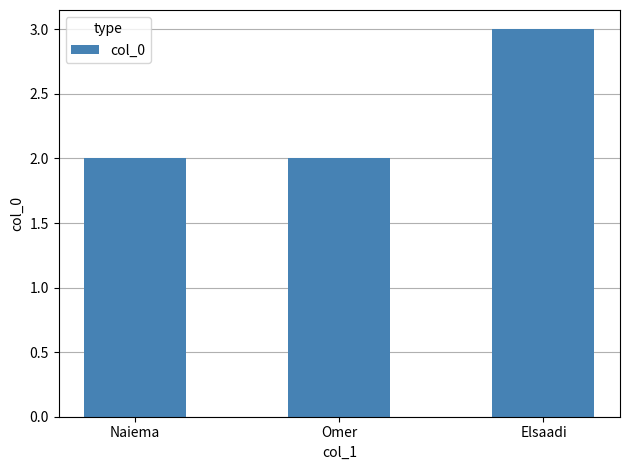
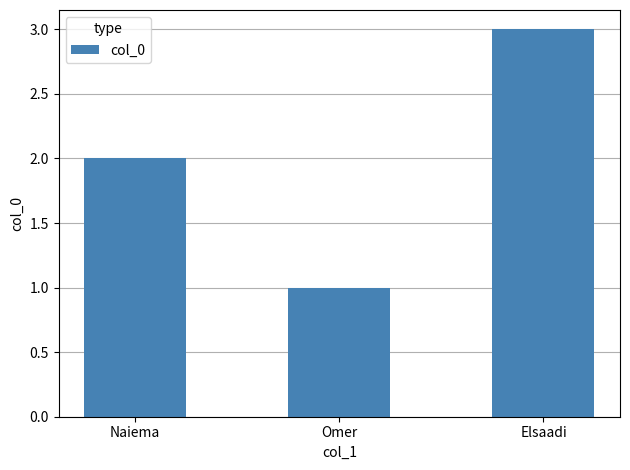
Omer: 2 -> 1
